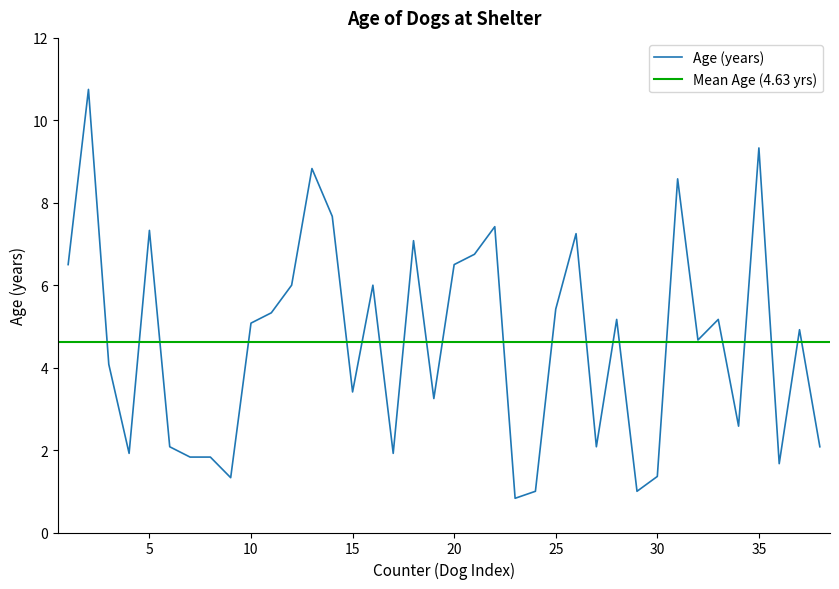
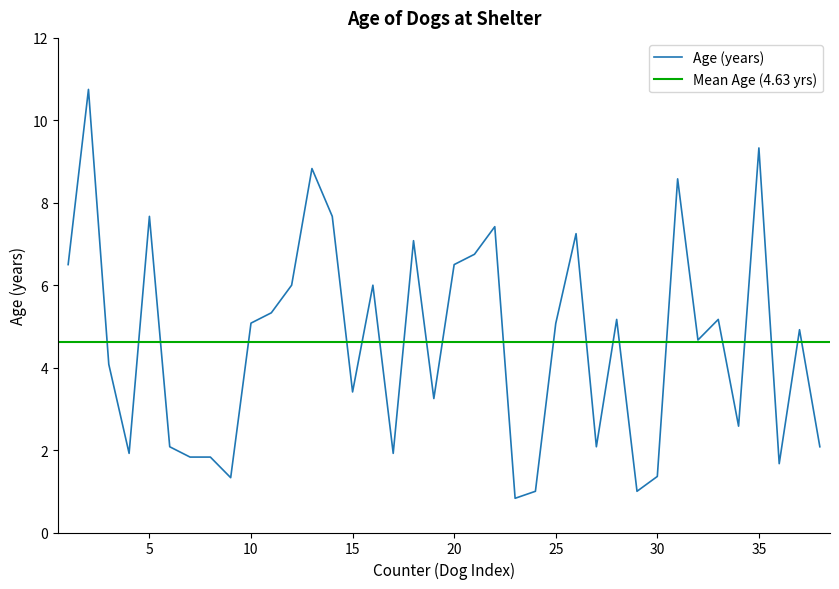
5: 7.3 -> 7.7
25: 5.4 -> 5.1
